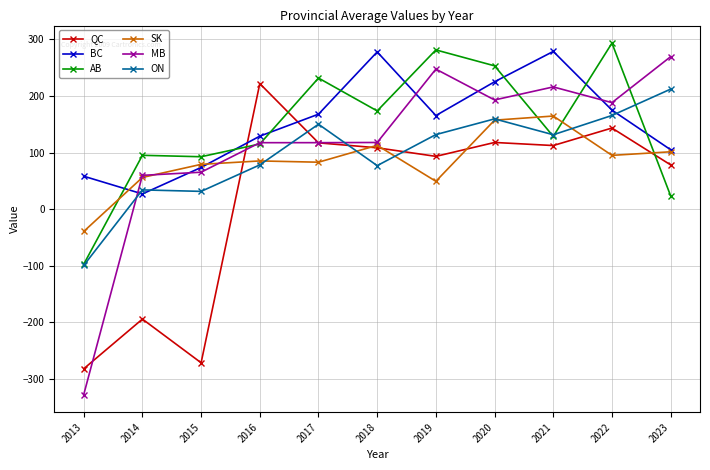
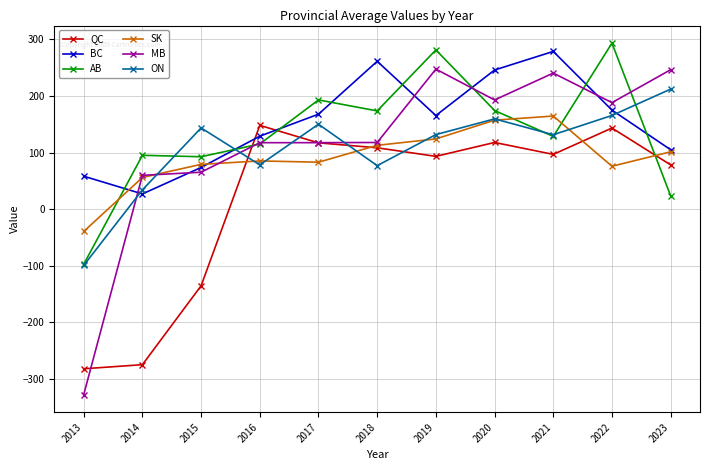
QC, 2014: -190 -> -280
QC, 2015: -270 -> -140
ON, 2015: 30 -> 140
QC, 2016: 220 -> 150
AB, 2017: 230 -> 190
BC, 2018: 280 -> 260
SK, 2019: 50 -> 120
BC, 2020: 230 -> 250
AB, 2020: 250 -> 170
QC, 2021: 110 -> 100
MB, 2021: 220 -> 240
SK, 2022: 100 -> 80
MB, 2023: 270 -> 250
